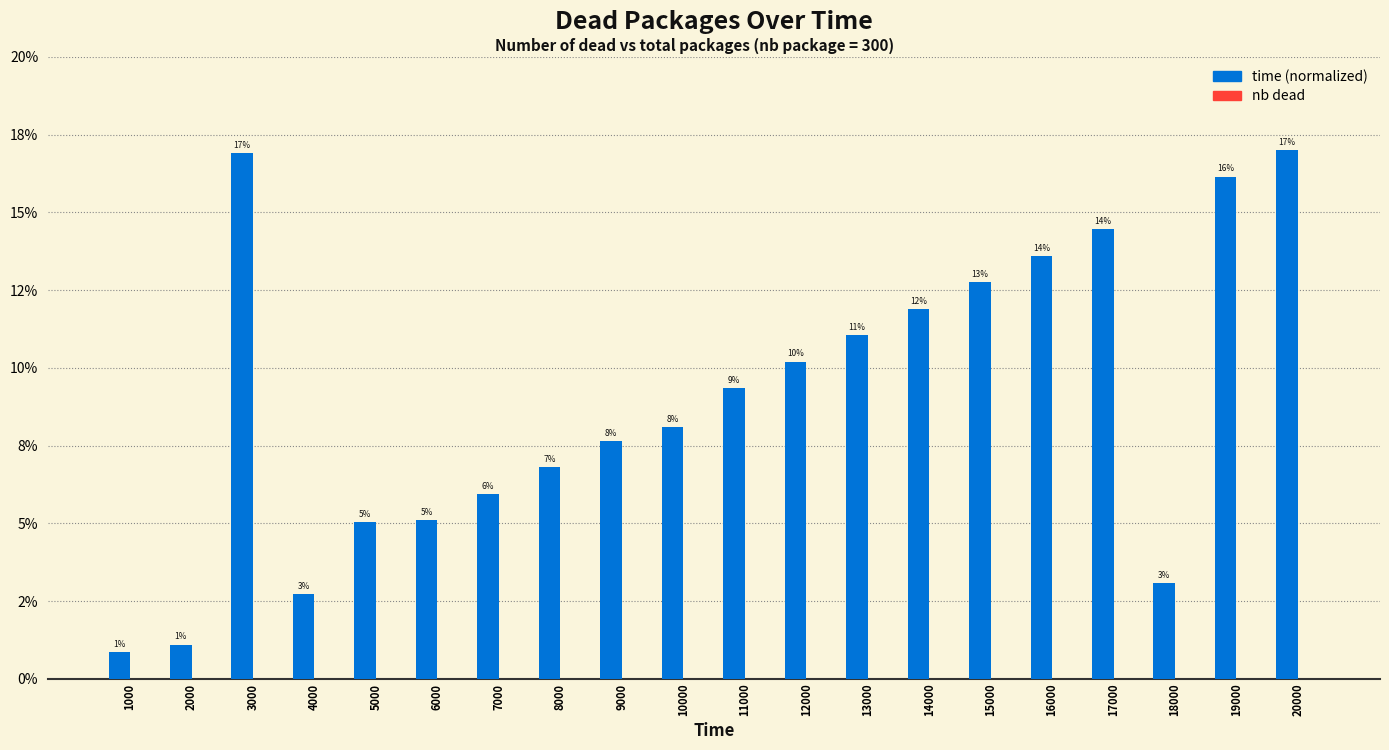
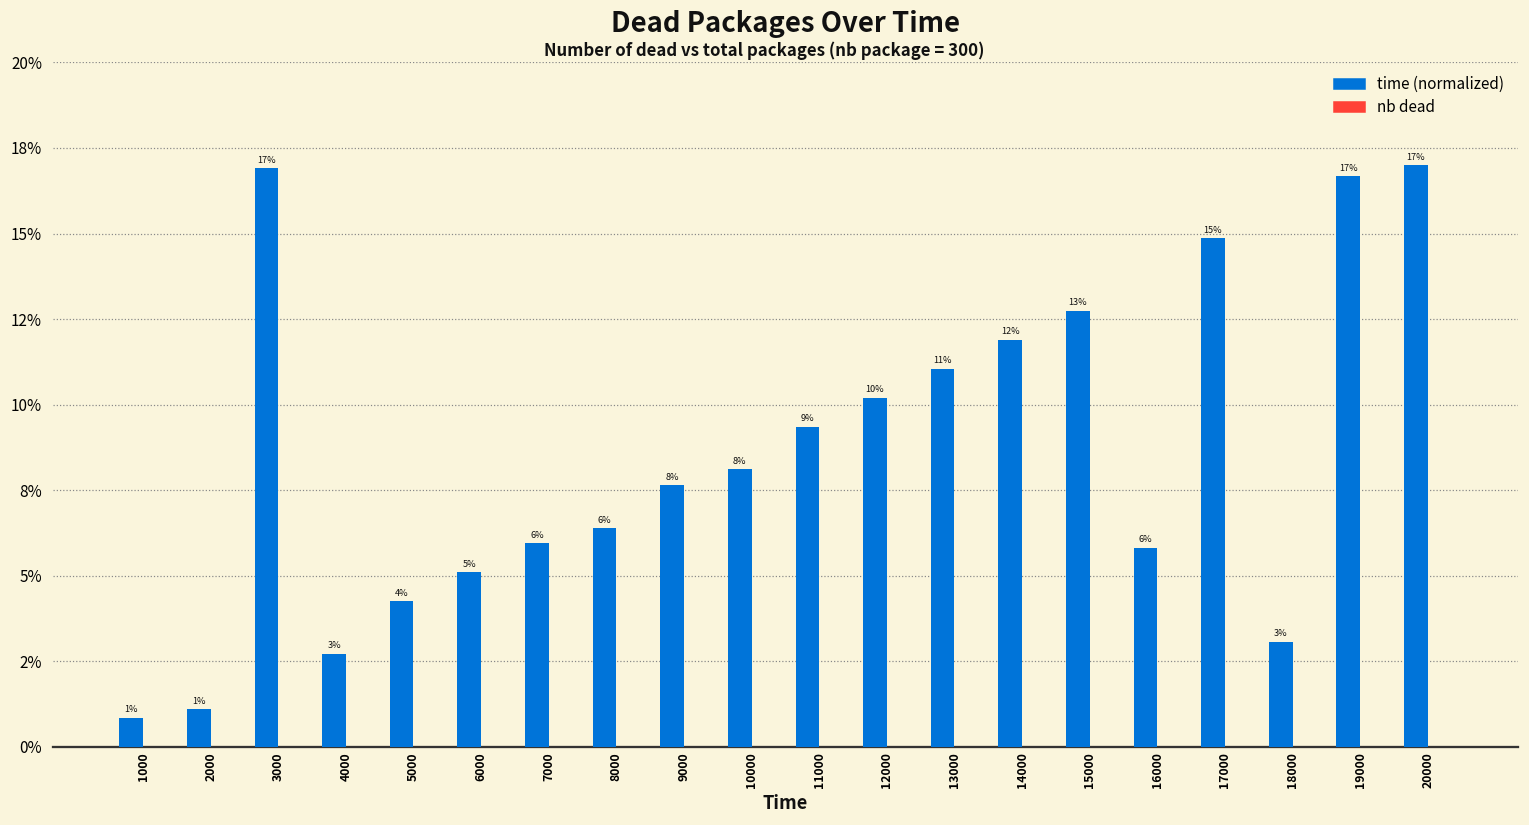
time (normalized), 5000: 5% -> 4%
time (normalized), 8000: 7% -> 6%
time (normalized), 16000: 14% -> 6%
time (normalized), 17000: 14% -> 15%
time (normalized), 19000: 16% -> 17%
